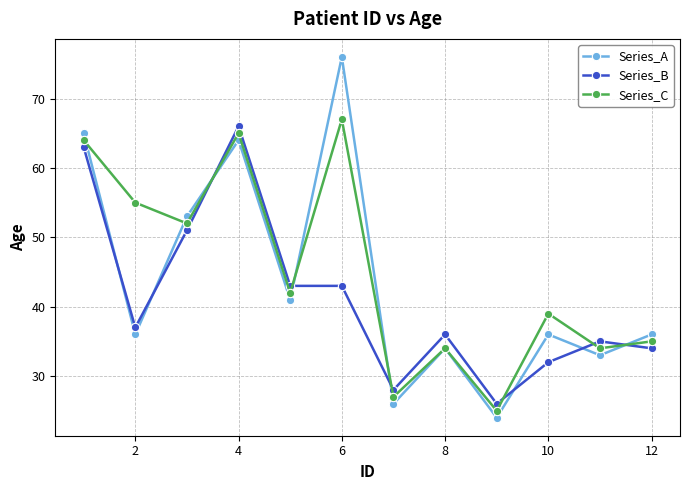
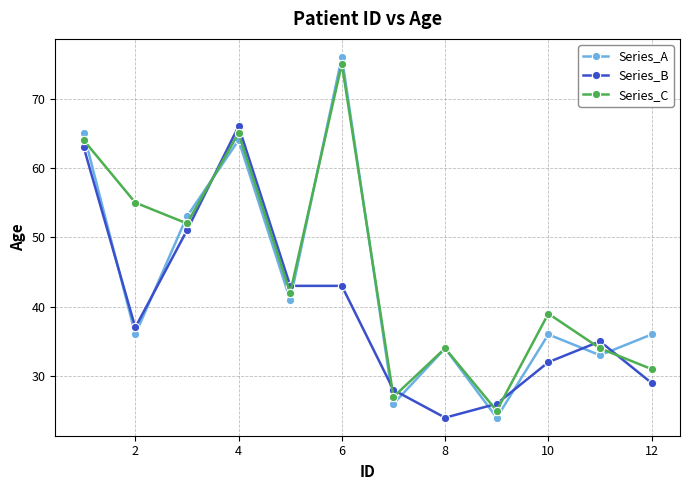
Series_C, 6: 67 -> 75
Series_B, 8: 36 -> 24
Series_B, 12: 34 -> 29
Series_C, 12: 35 -> 31
